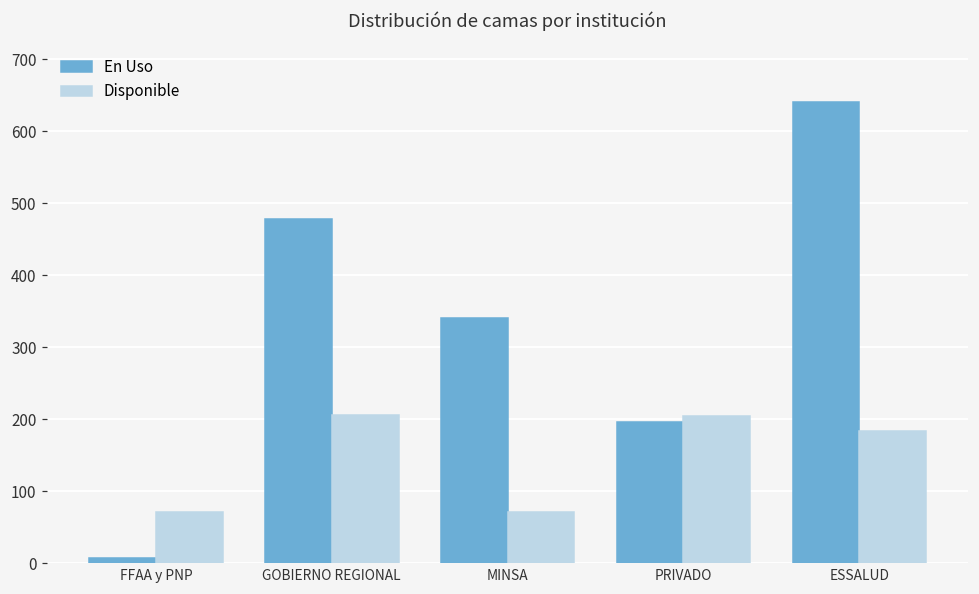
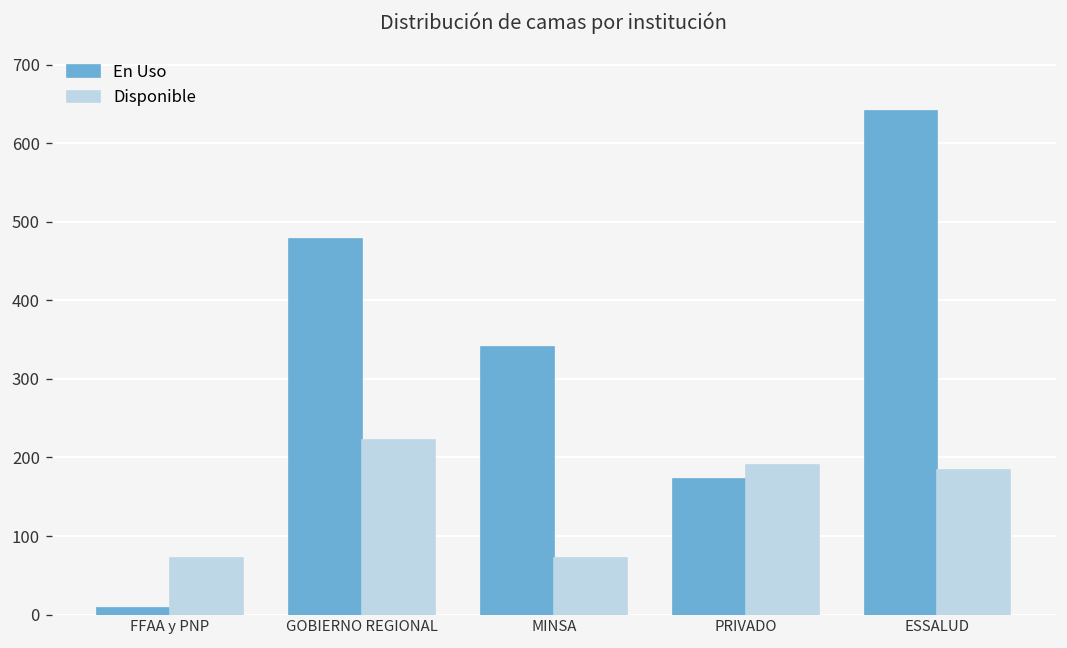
Disponible, GOBIERNO REGIONAL: 210 -> 220
En Uso, PRIVADO: 200 -> 170
Disponible, PRIVADO: 200 -> 190
